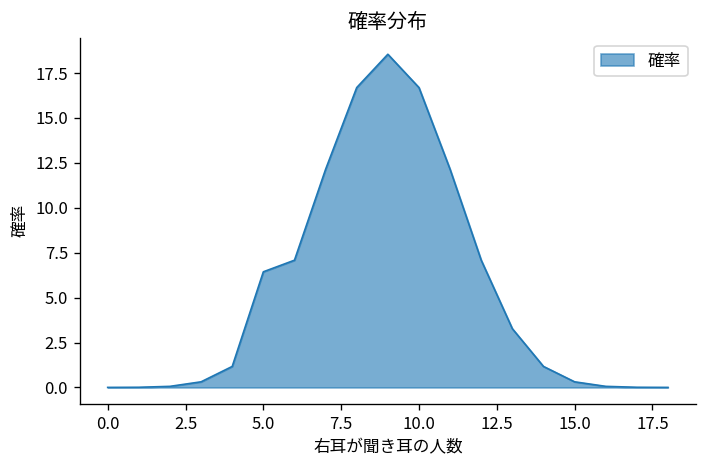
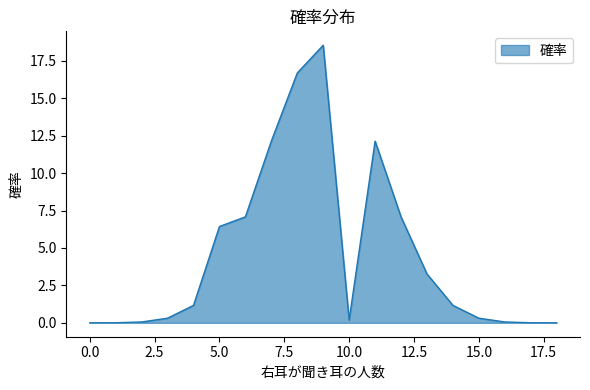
10.0: 16.7 -> 0.2
